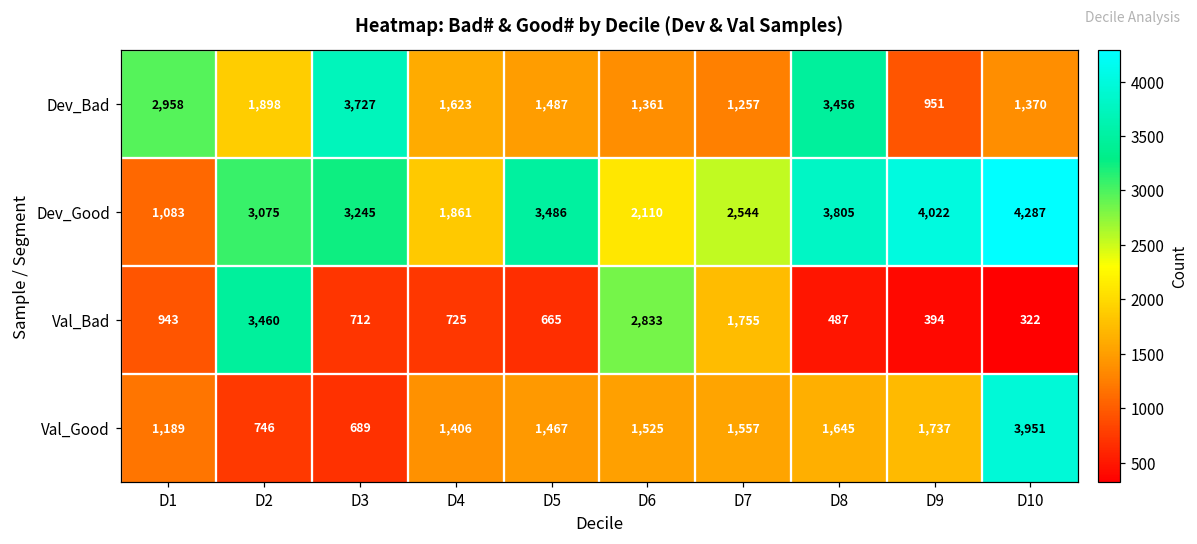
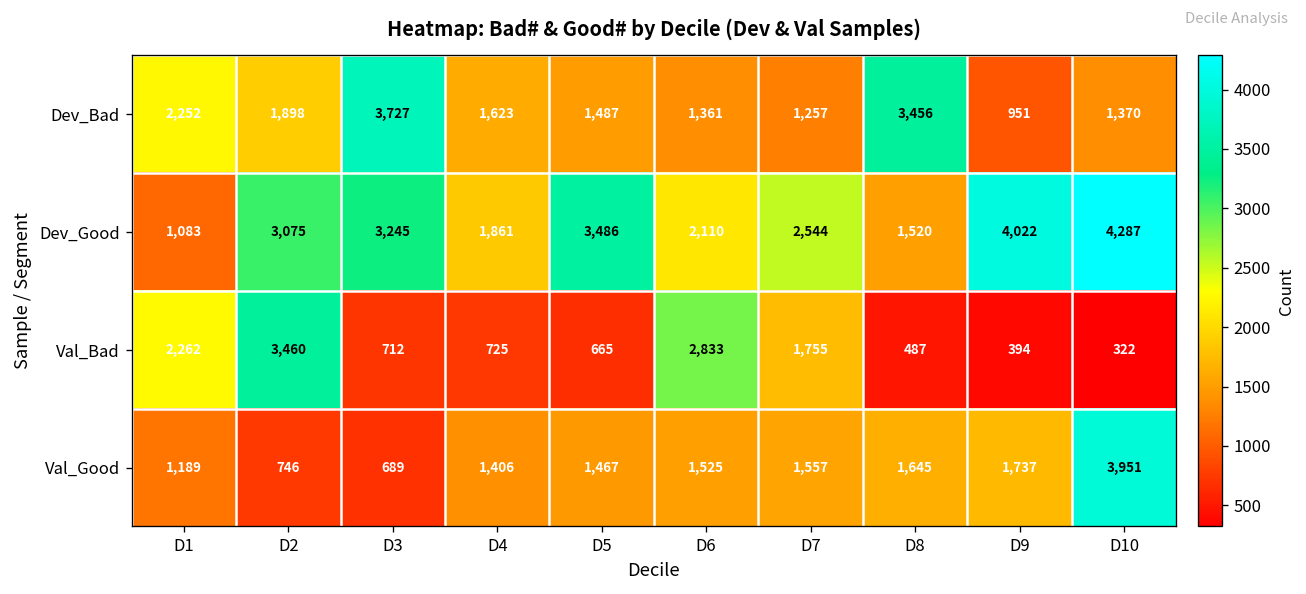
Dev_Bad, D1: 2,958 -> 2,252
Dev_Good, D8: 3,805 -> 1,520
Val_Bad, D1: 943 -> 2,262
